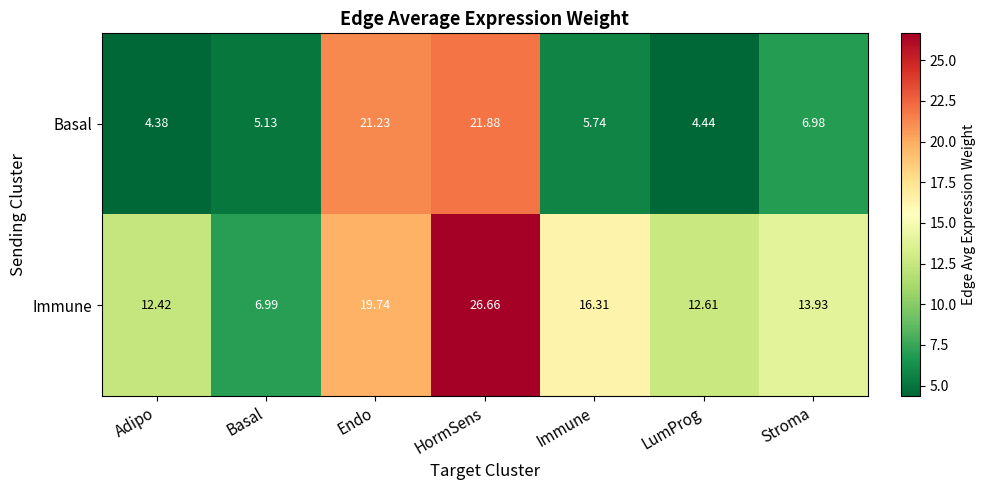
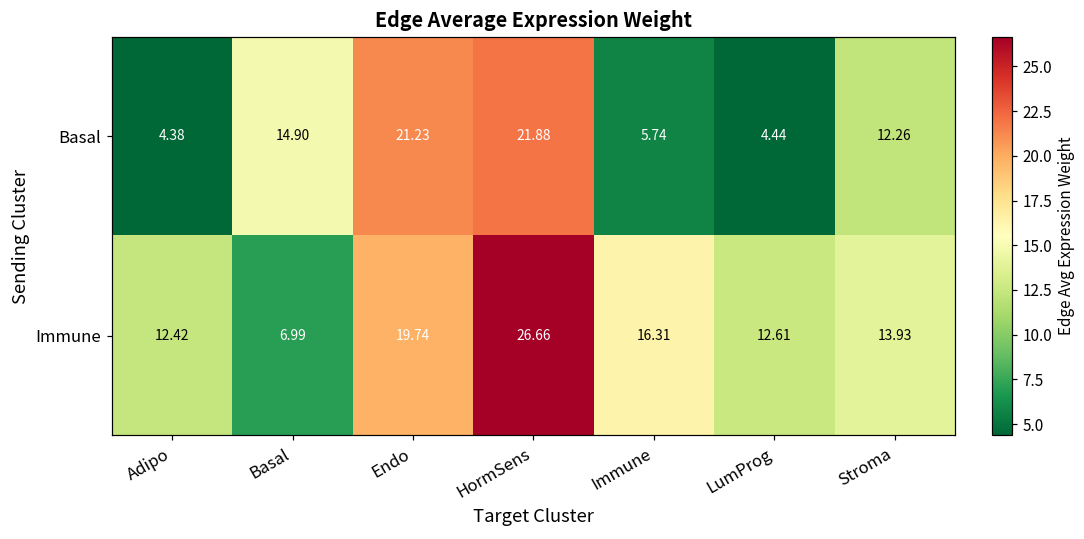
Basal, Basal: 5.13 -> 14.90
Basal, Stroma: 6.98 -> 12.26
